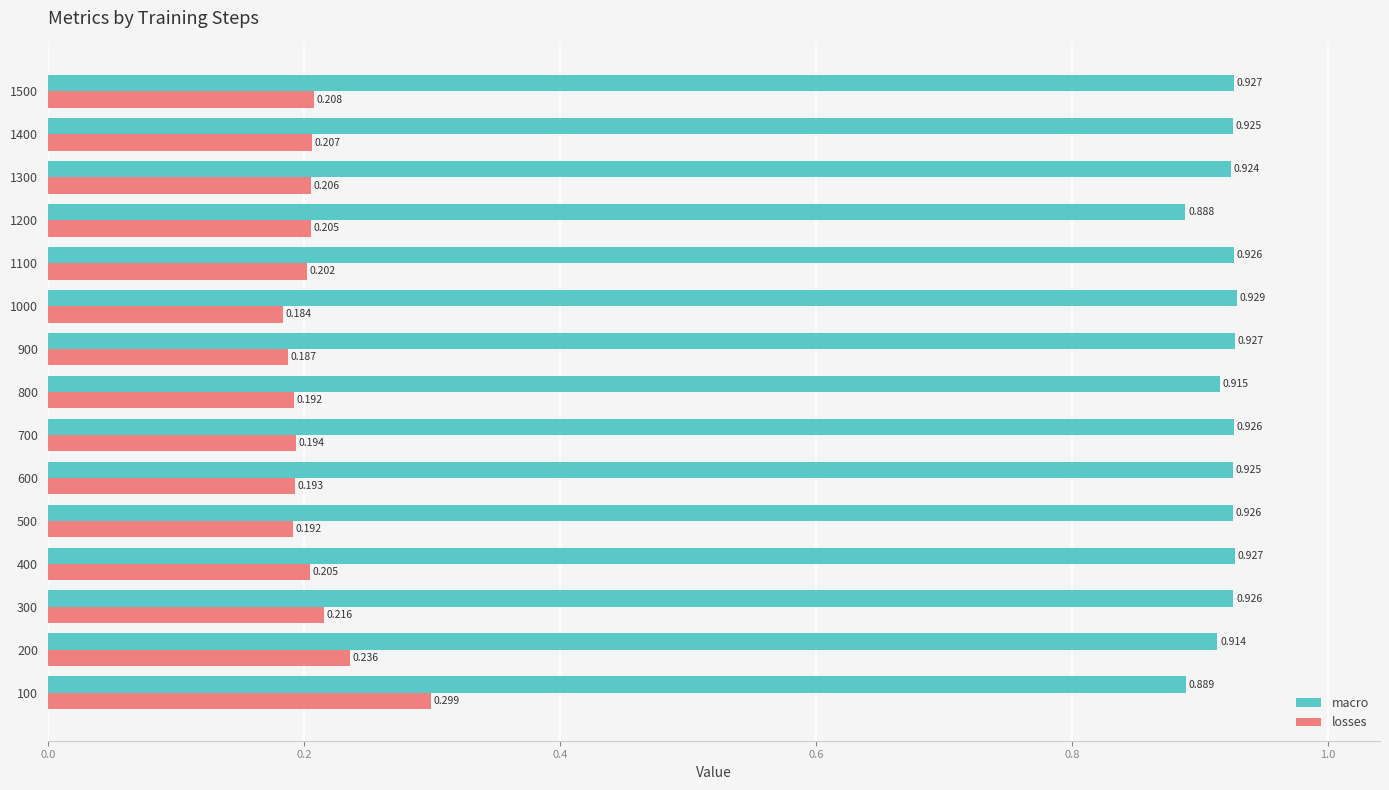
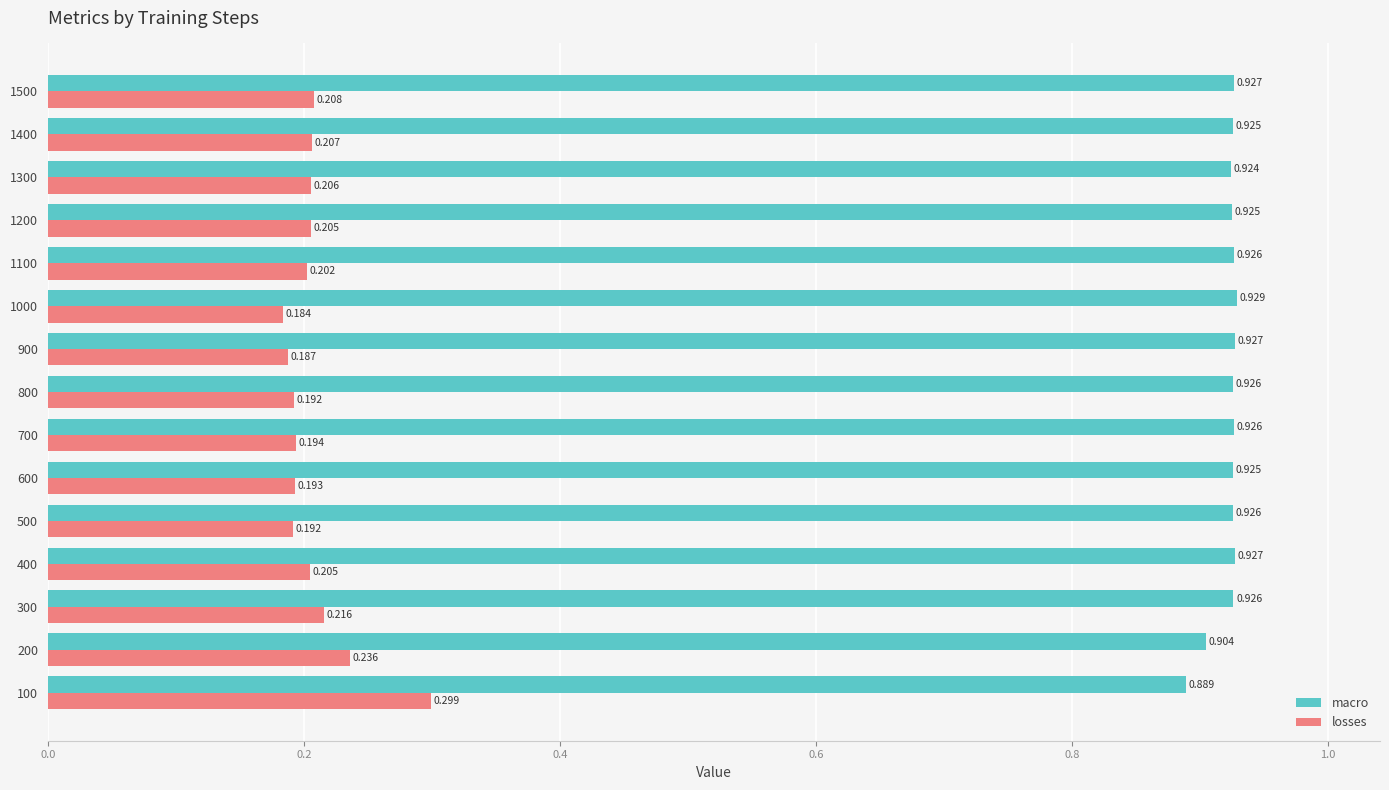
macro, 1200: 0.888 -> 0.925
macro, 800: 0.915 -> 0.926
macro, 200: 0.914 -> 0.904
